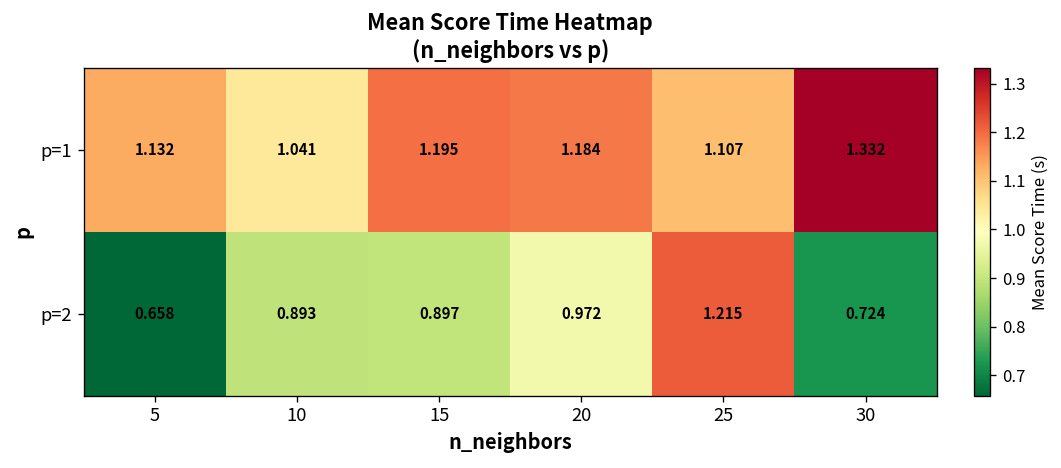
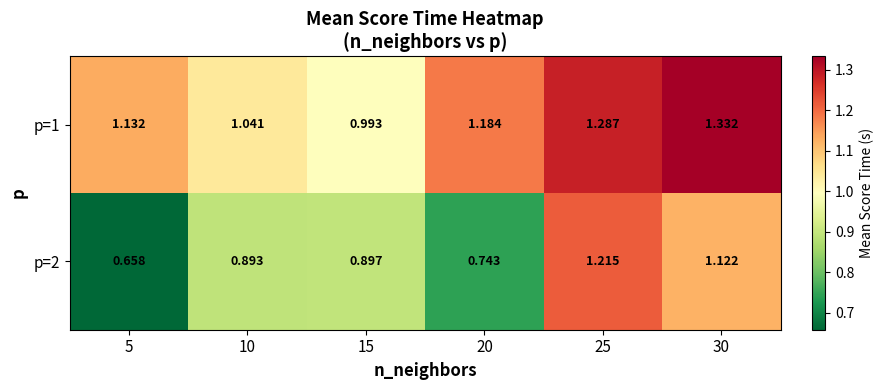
p=1, 15: 1.195 -> 0.993
p=1, 25: 1.107 -> 1.287
p=2, 20: 0.972 -> 0.743
p=2, 30: 0.724 -> 1.122
